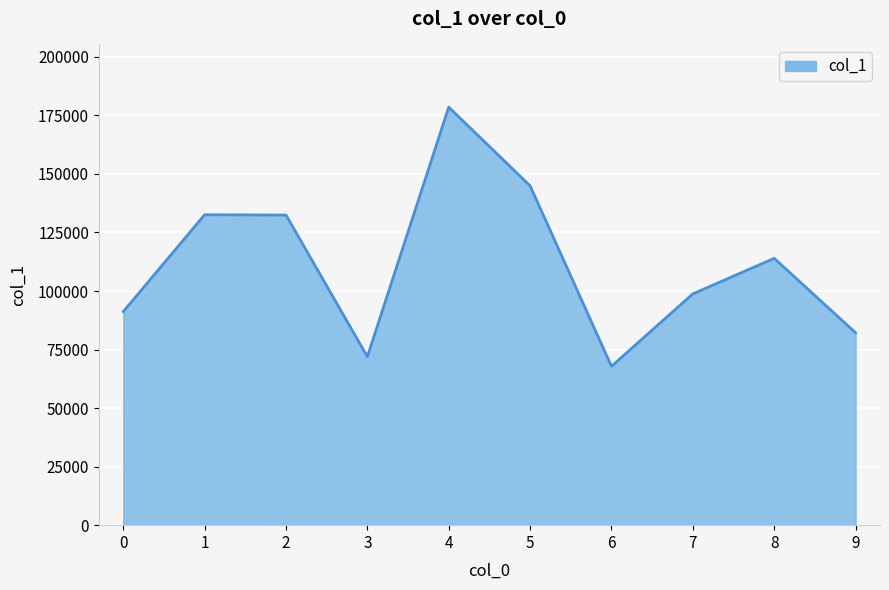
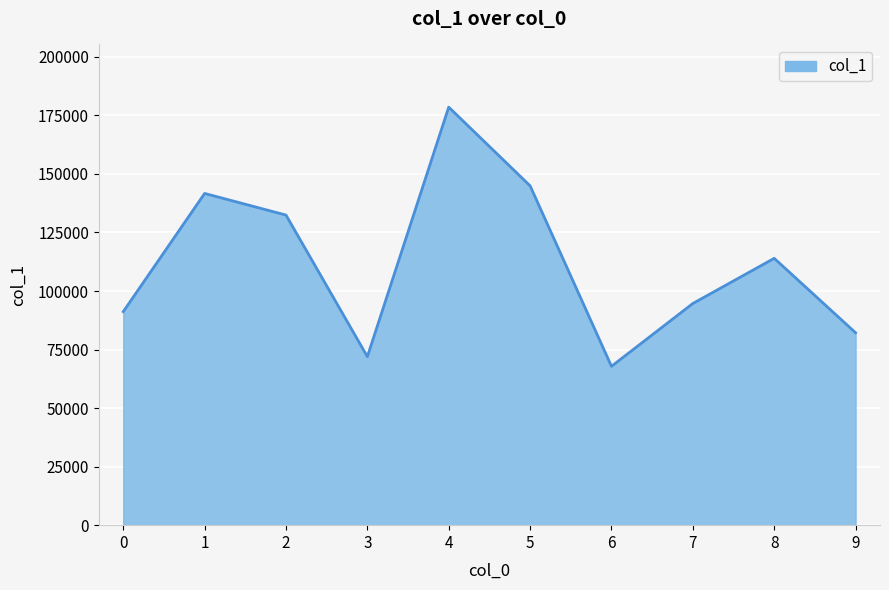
1: 133000 -> 142000
7: 99000 -> 95000
